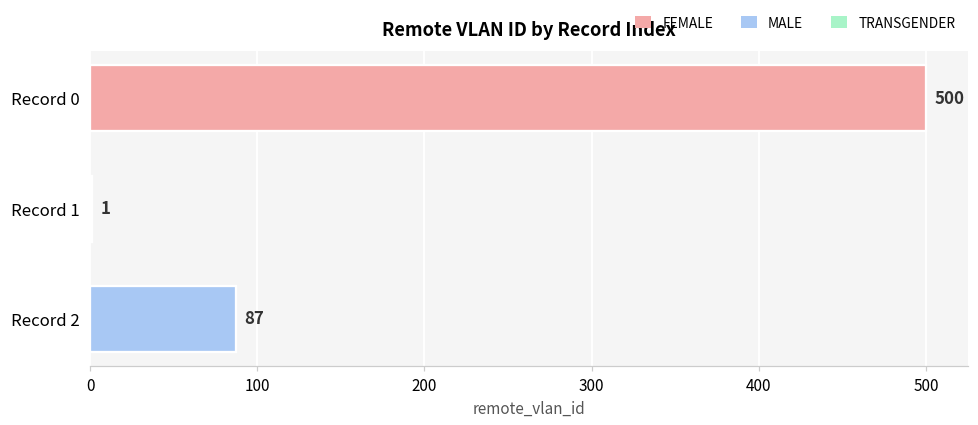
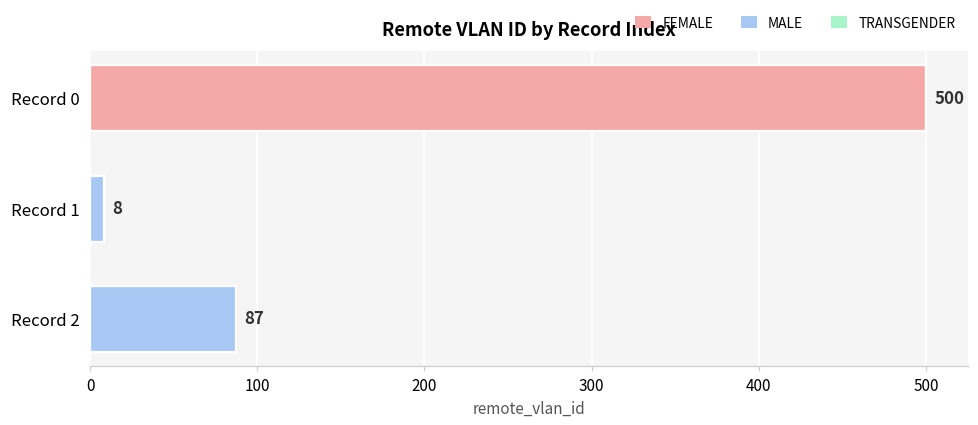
Record 1: 1 -> 8
